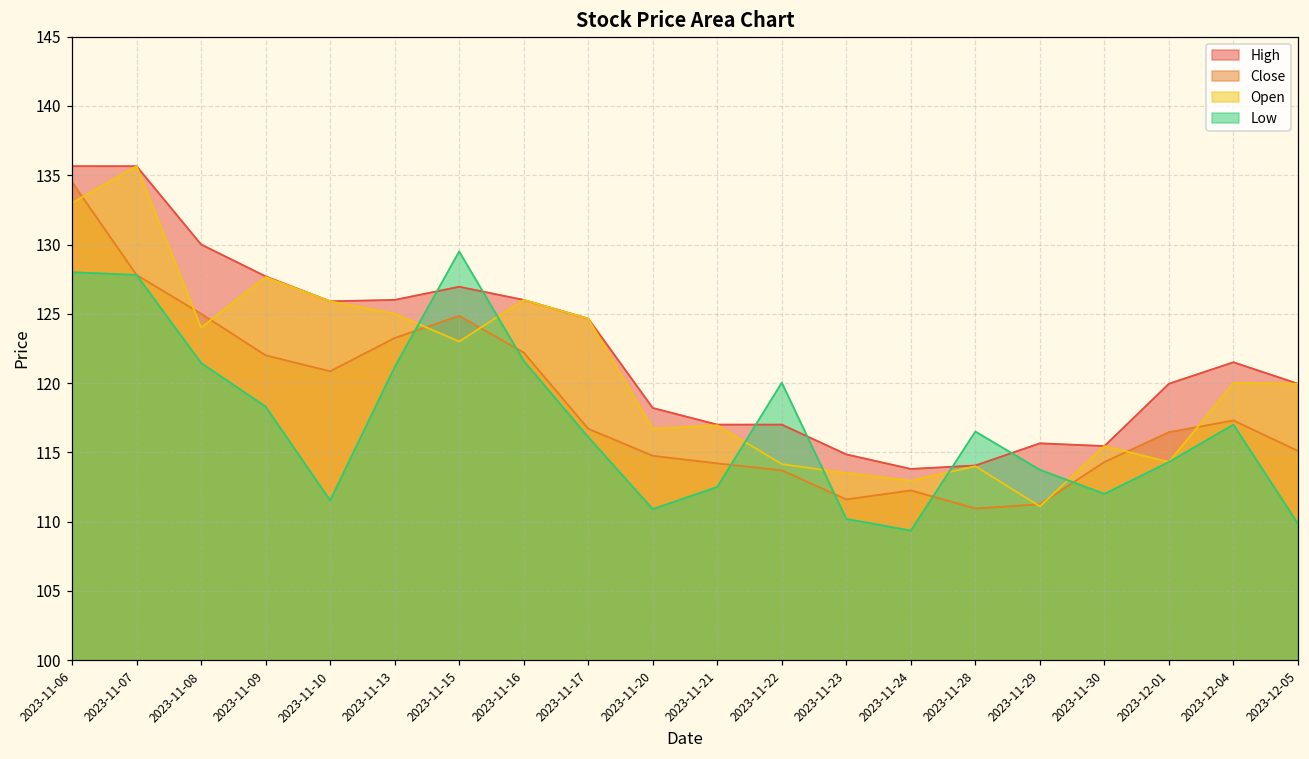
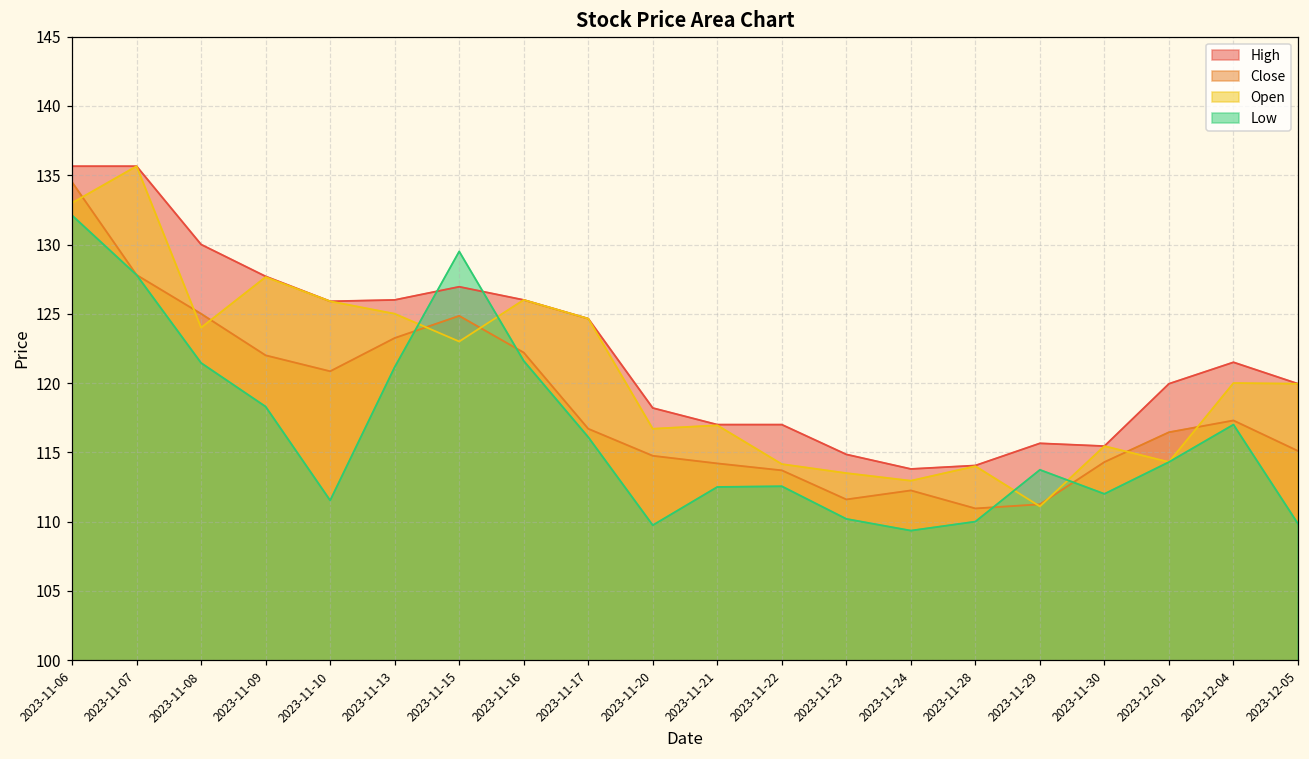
Low, 2023-11-06: 128.0 -> 132.1
Low, 2023-11-20: 110.9 -> 109.7
Low, 2023-11-22: 120.0 -> 112.6
Low, 2023-11-28: 116.5 -> 110.0
